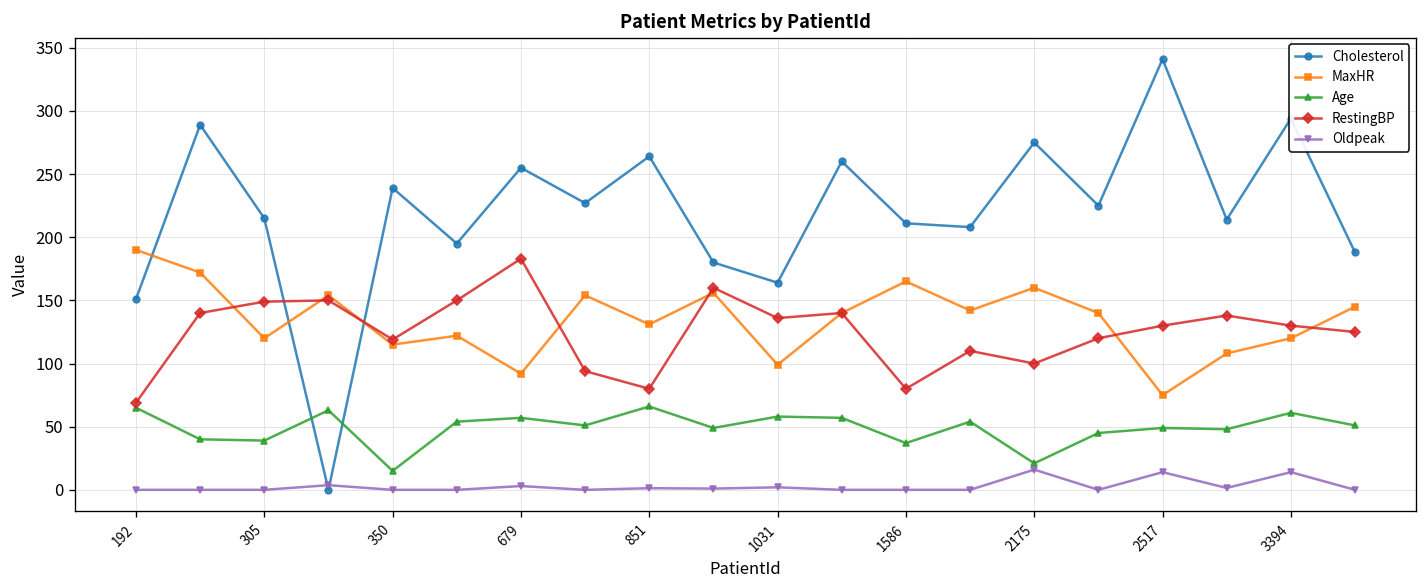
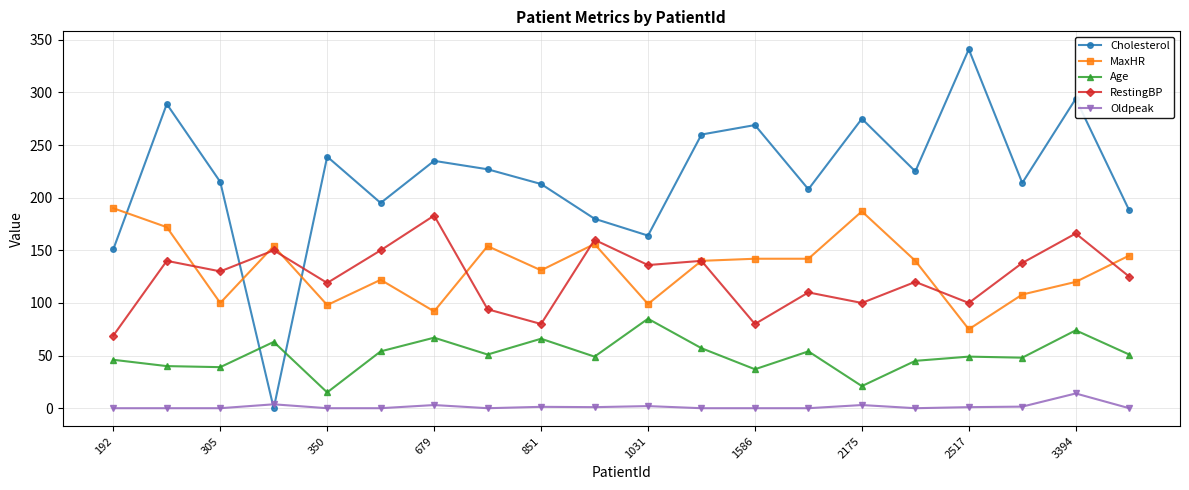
Age, 192: 65 -> 46
MaxHR, 305: 120 -> 100
RestingBP, 305: 149 -> 130
MaxHR, 350: 115 -> 98
Cholesterol, 679: 255 -> 235
Age, 679: 57 -> 67
Cholesterol, 851: 264 -> 213
Age, 1031: 58 -> 85
Cholesterol, 1586: 211 -> 269
MaxHR, 1586: 165 -> 142
MaxHR, 2175: 160 -> 187
Oldpeak, 2175: 16 -> 3
RestingBP, 2517: 130 -> 100
Oldpeak, 2517: 14 -> 1
Age, 3394: 61 -> 74
RestingBP, 3394: 130 -> 166
